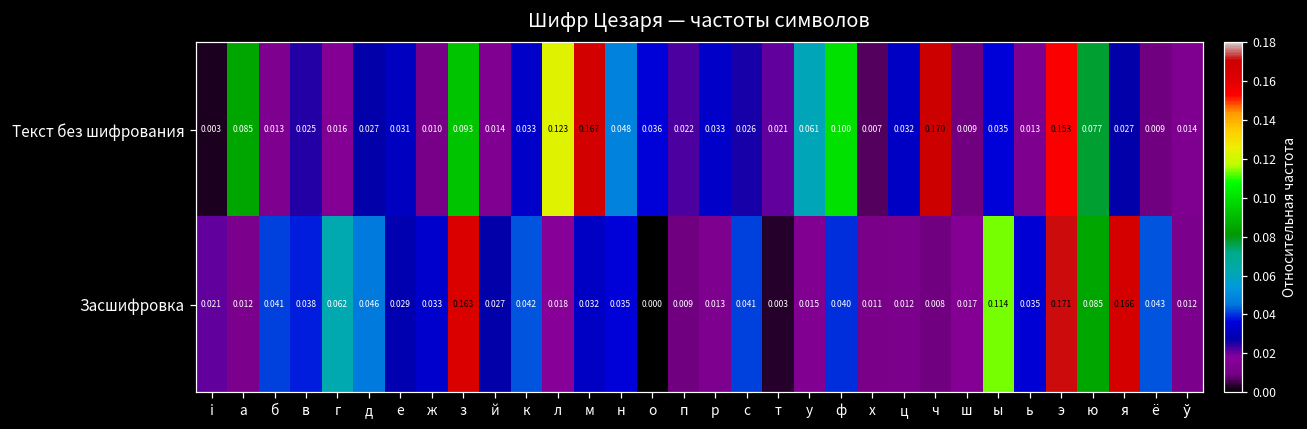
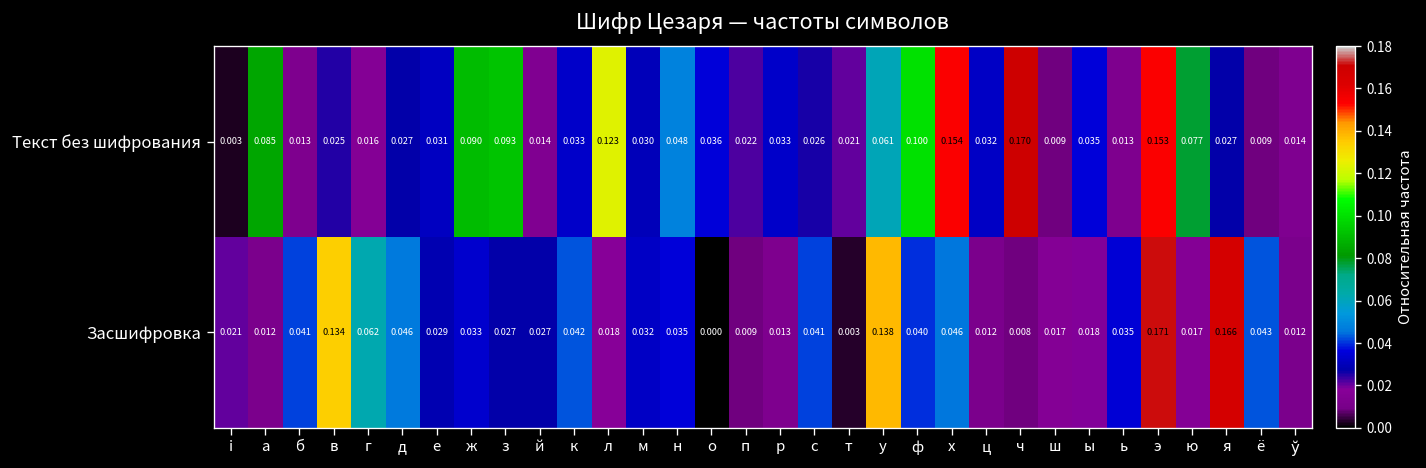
Текст без шифрования, ж: 0.010 -> 0.090
Текст без шифрования, м: 0.167 -> 0.030
Текст без шифрования, х: 0.007 -> 0.154
Засшифровка, в: 0.038 -> 0.134
Засшифровка, з: 0.163 -> 0.027
Засшифровка, у: 0.015 -> 0.138
Засшифровка, х: 0.011 -> 0.046
Засшифровка, ы: 0.114 -> 0.018
Засшифровка, ю: 0.085 -> 0.017
